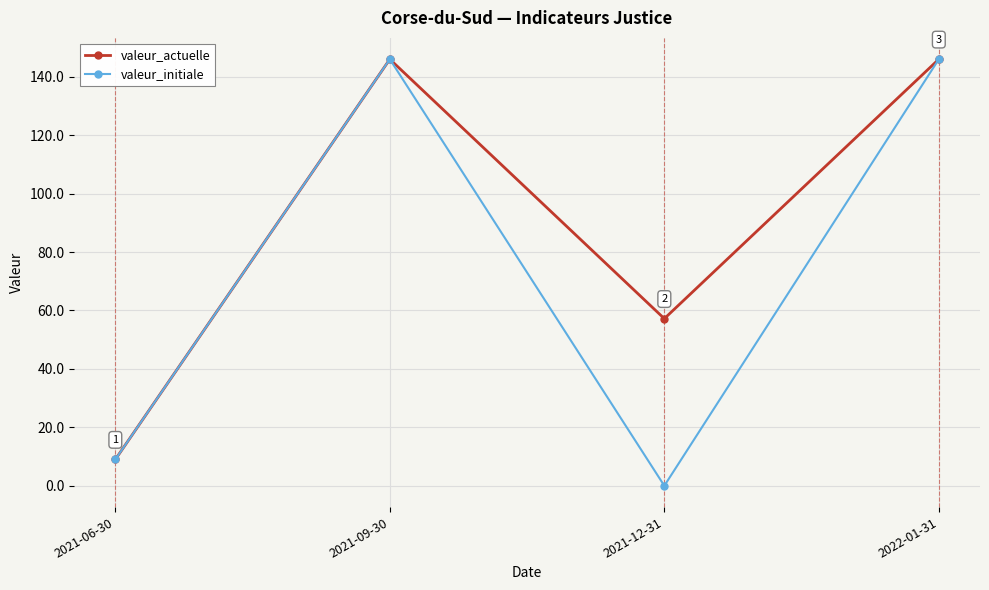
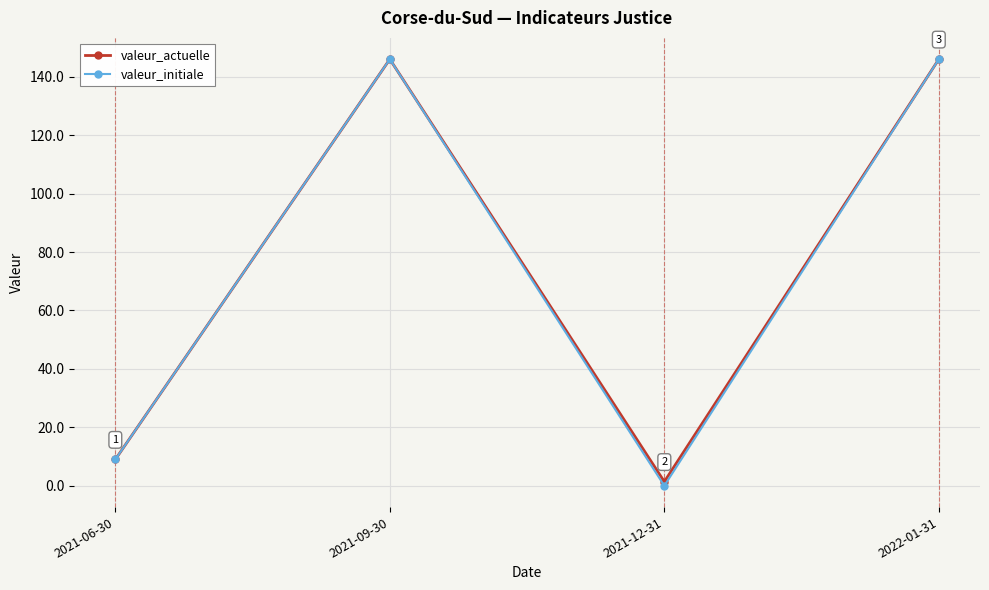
valeur_actuelle, 2021-12-31: 57 -> 1
